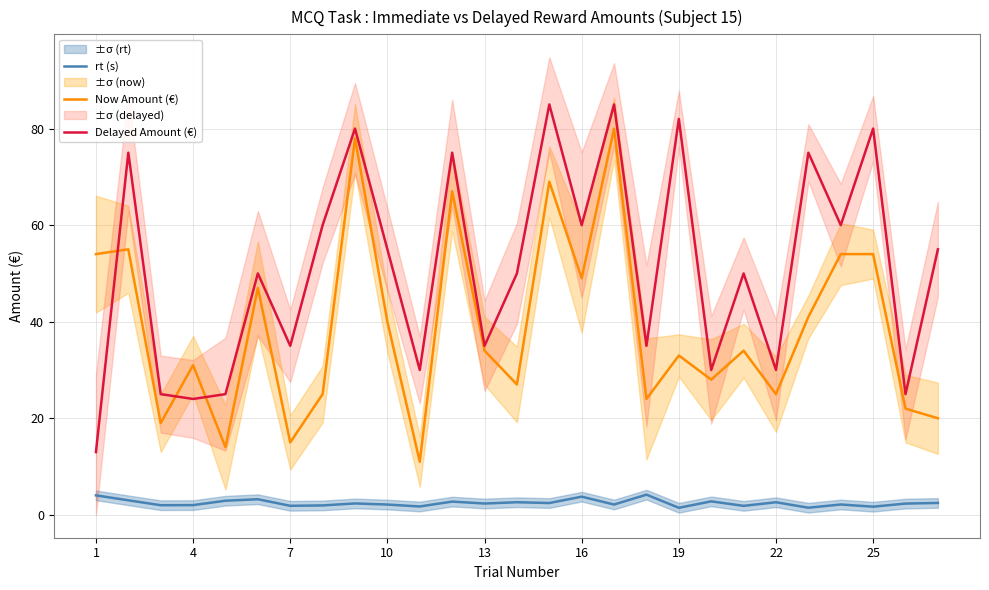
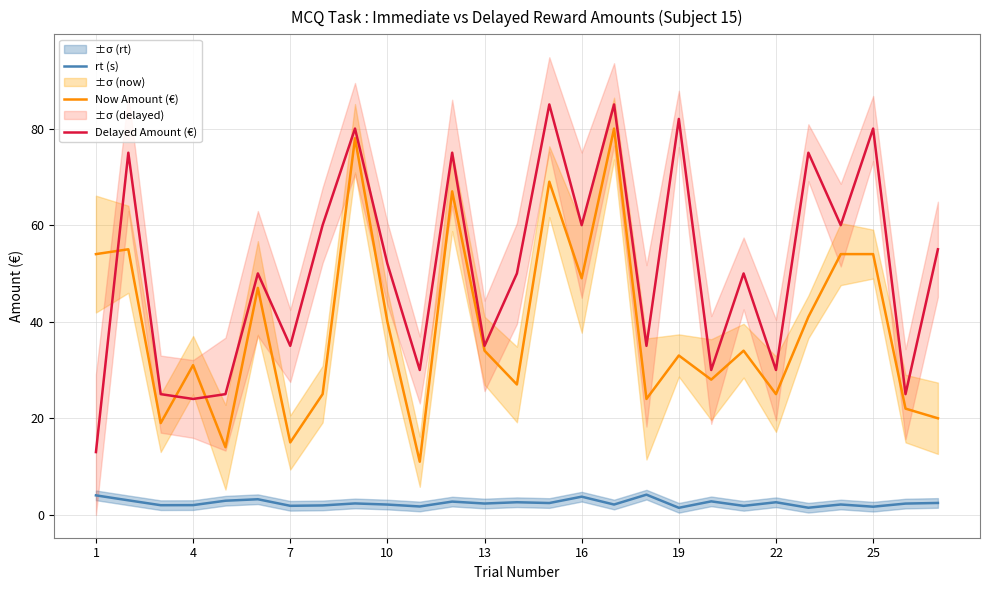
Delayed Amount (€), 10: 55 -> 52
